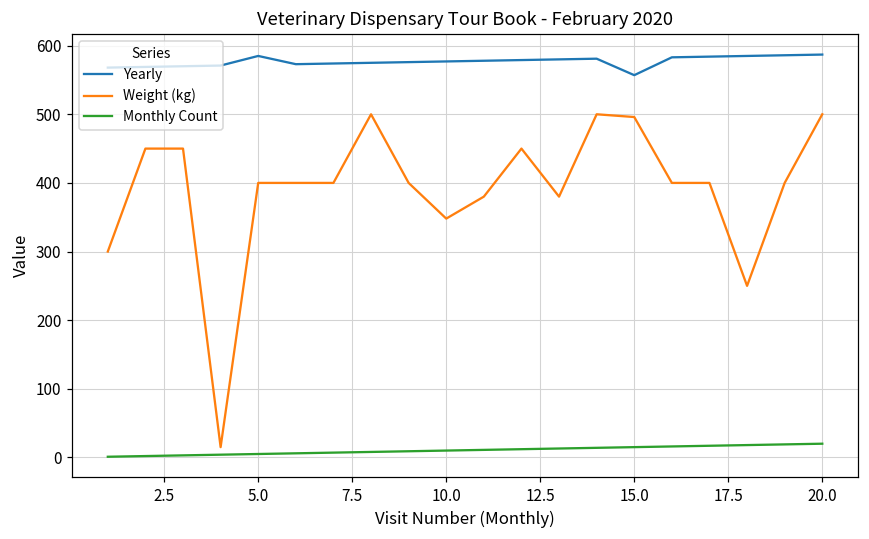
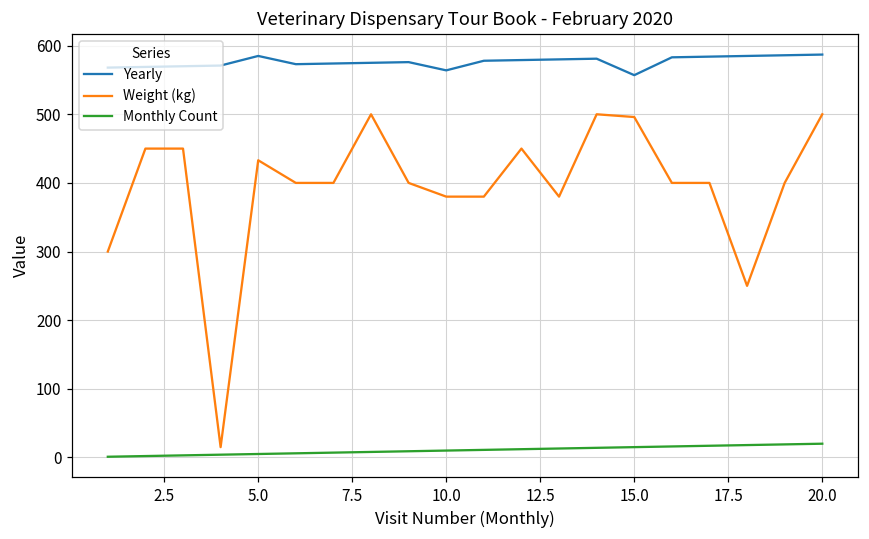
Weight (kg), 5.0: 400 -> 430
Yearly, 10.0: 580 -> 560
Weight (kg), 10.0: 350 -> 380
